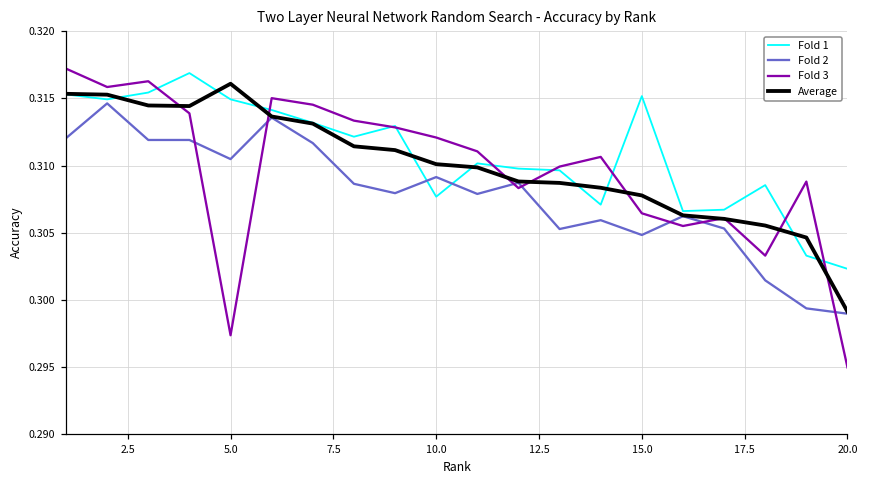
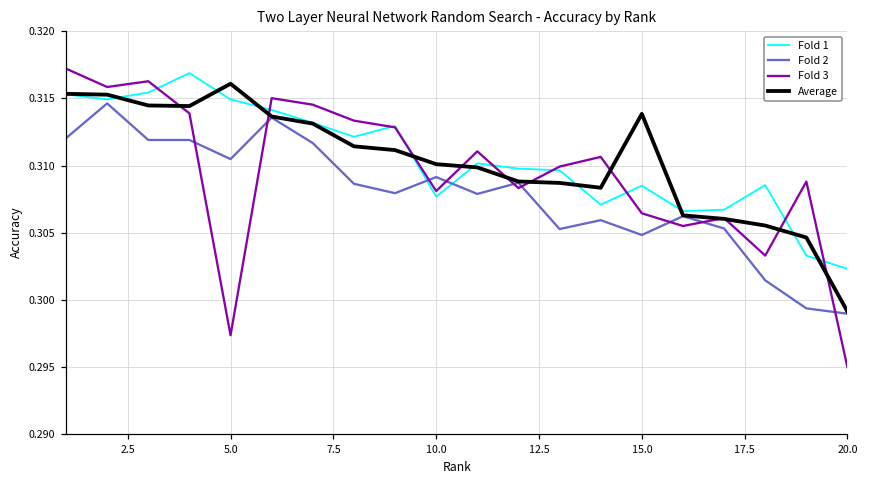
Fold 3, 10.0: 0.3121 -> 0.3081
Fold 1, 15.0: 0.3152 -> 0.3085
Average, 15.0: 0.3078 -> 0.3138
